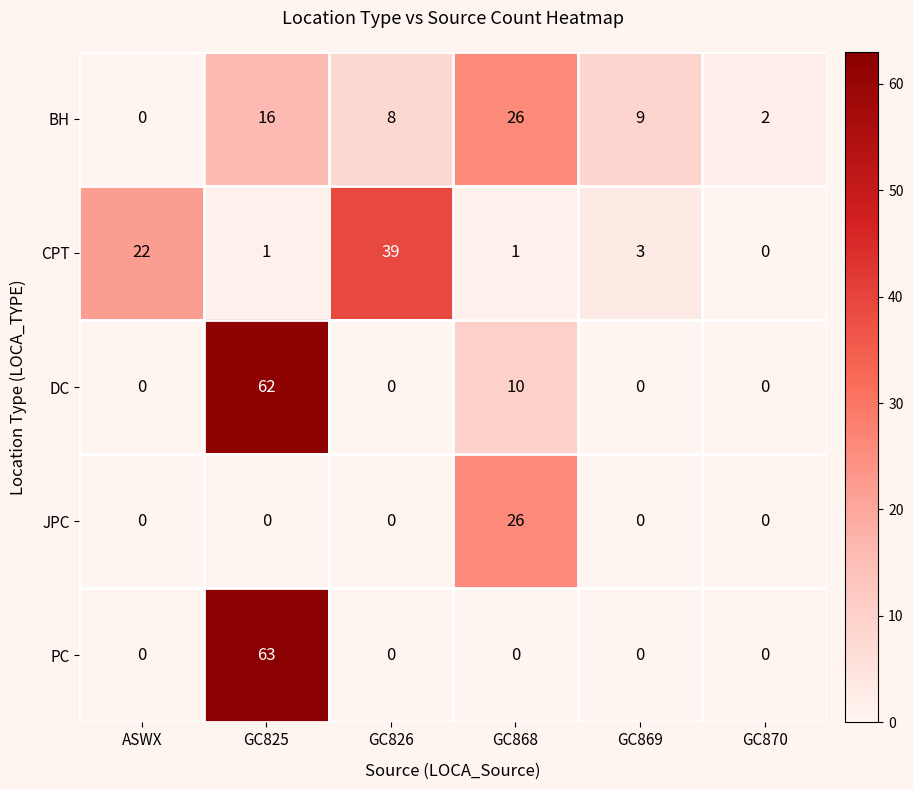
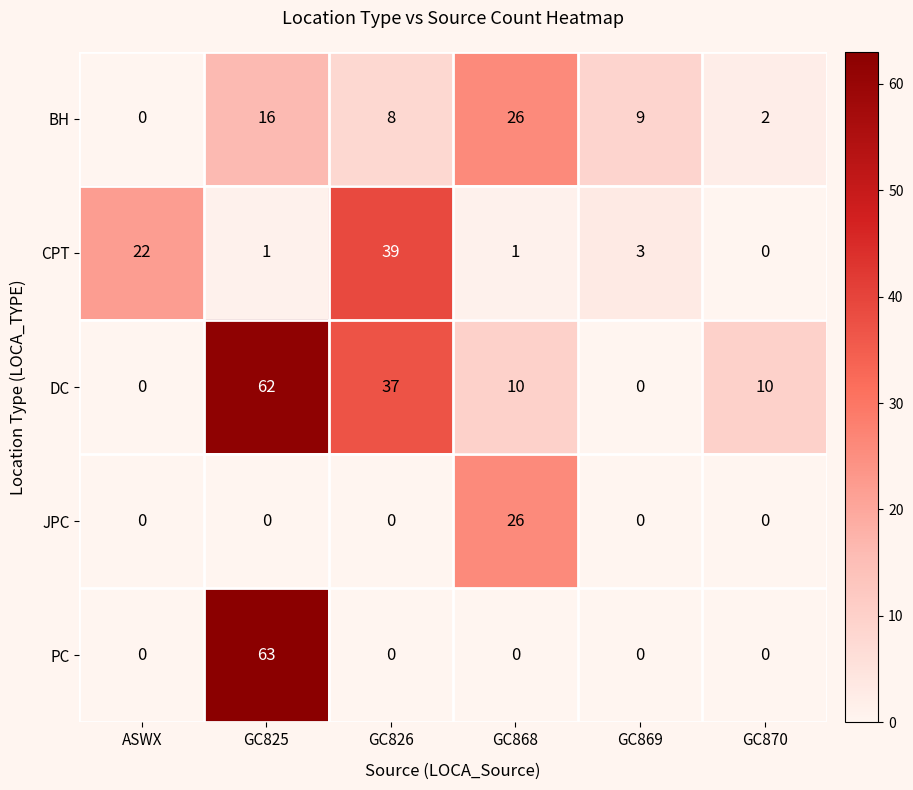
DC, GC826: 0 -> 37
DC, GC870: 0 -> 10
